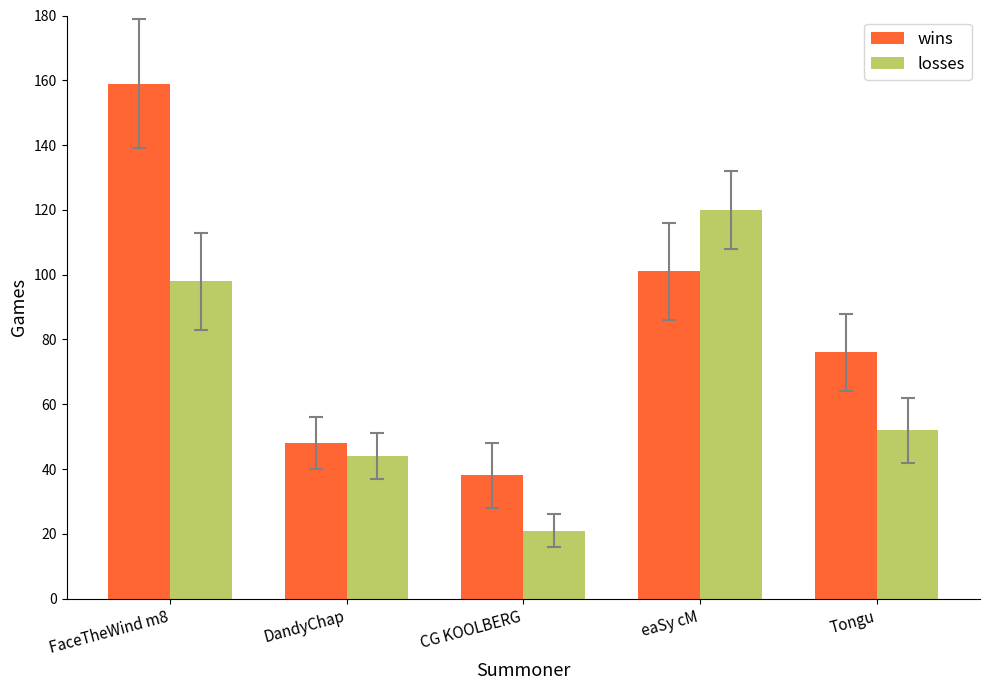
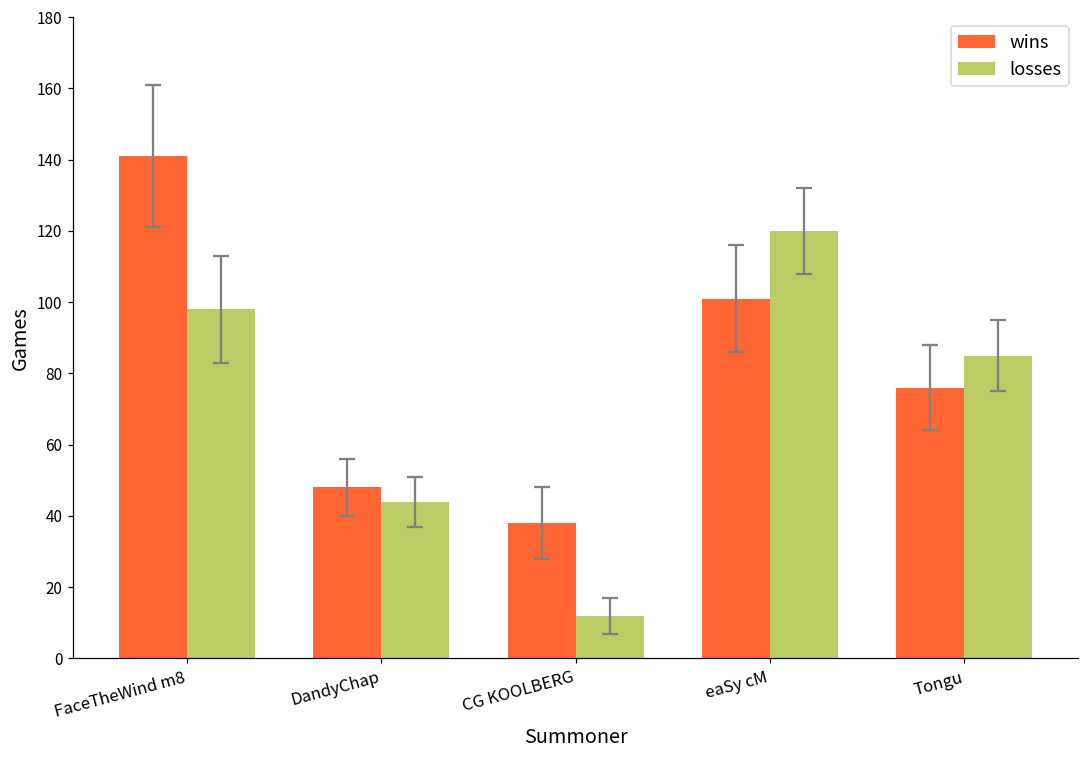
wins, FaceTheWind m8: 159 -> 141
losses, CG KOOLBERG: 21 -> 12
losses, Tongu: 52 -> 85
